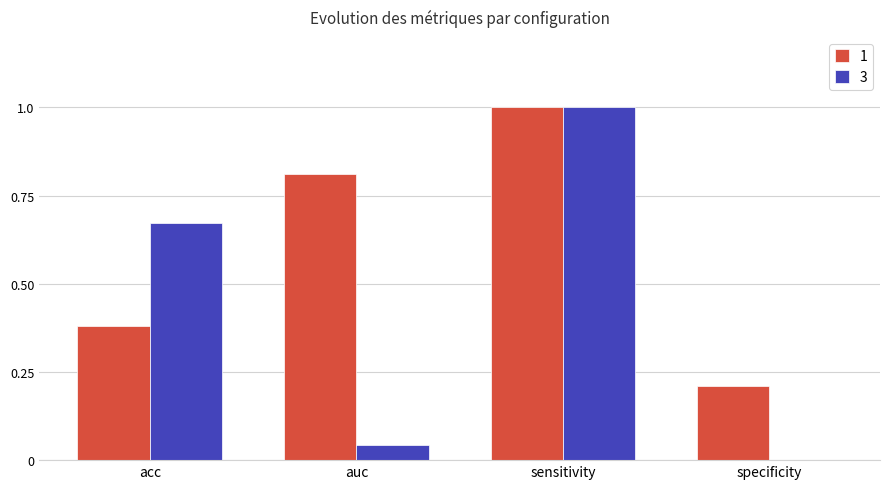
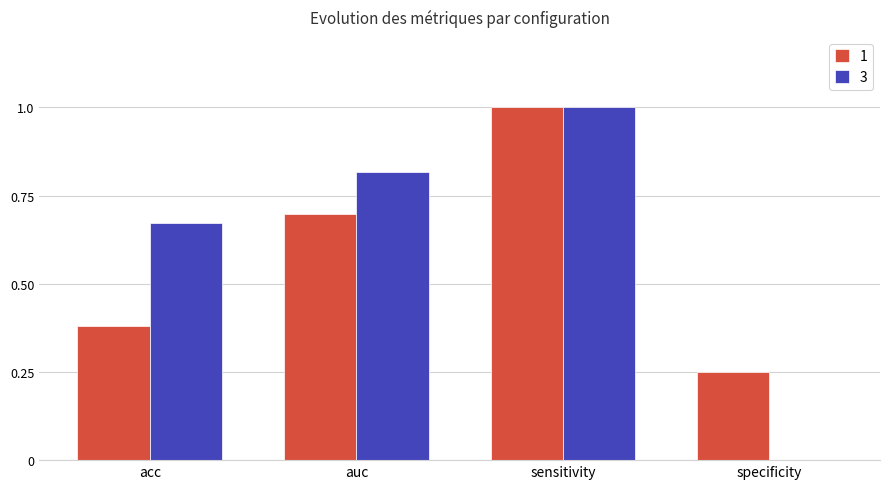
1, auc: 0.81 -> 0.70
3, auc: 0.04 -> 0.82
1, specificity: 0.21 -> 0.25
